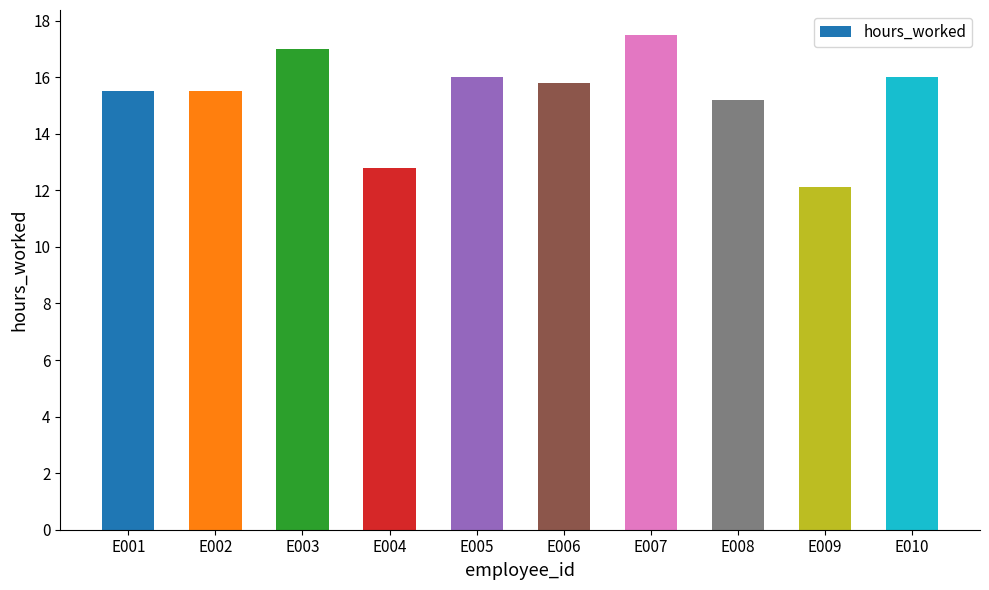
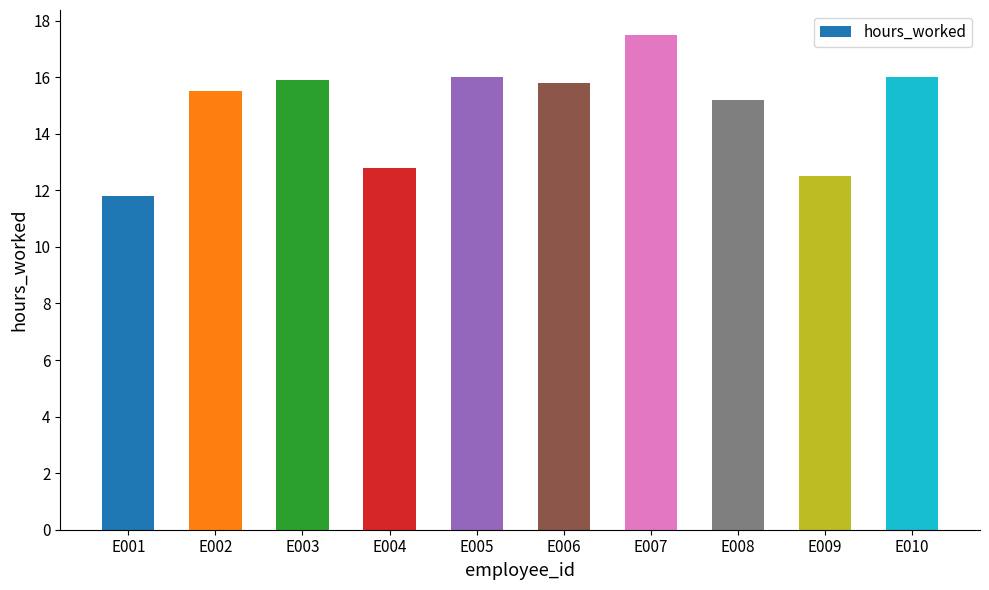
E001: 15.5 -> 11.8
E003: 17.0 -> 15.9
E009: 12.1 -> 12.5
